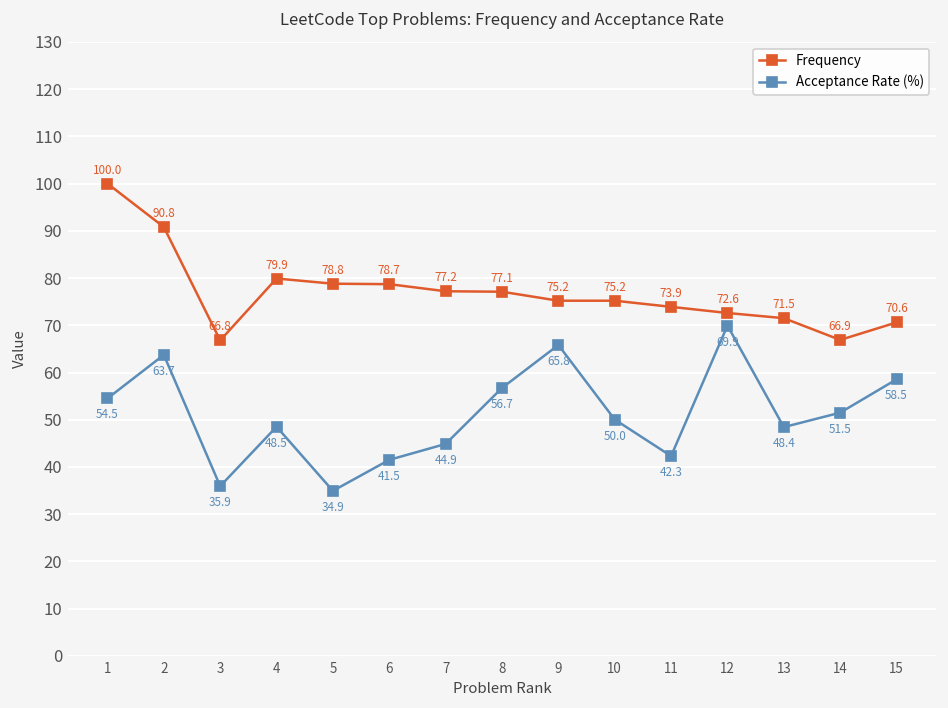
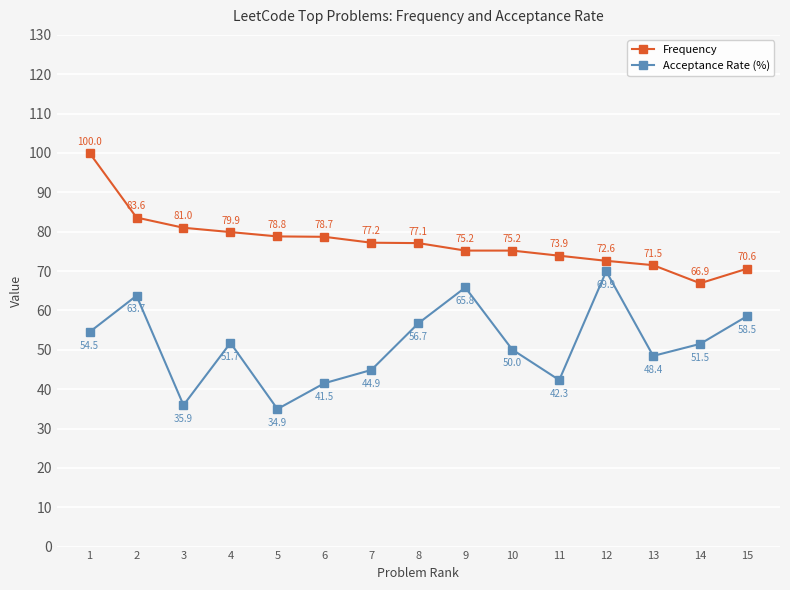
Frequency, 2: 90.8 -> 83.6
Frequency, 3: 66.8 -> 81.0
Acceptance Rate (%), 4: 48.5 -> 51.7
